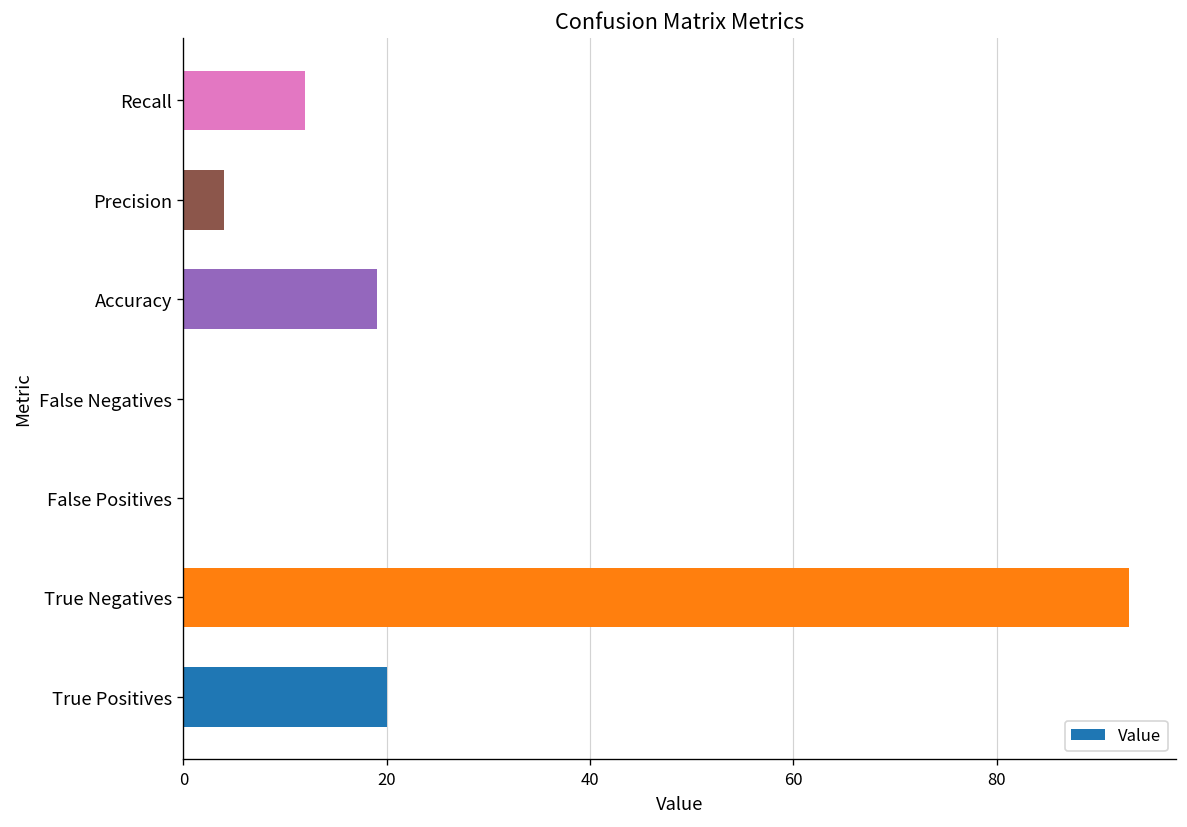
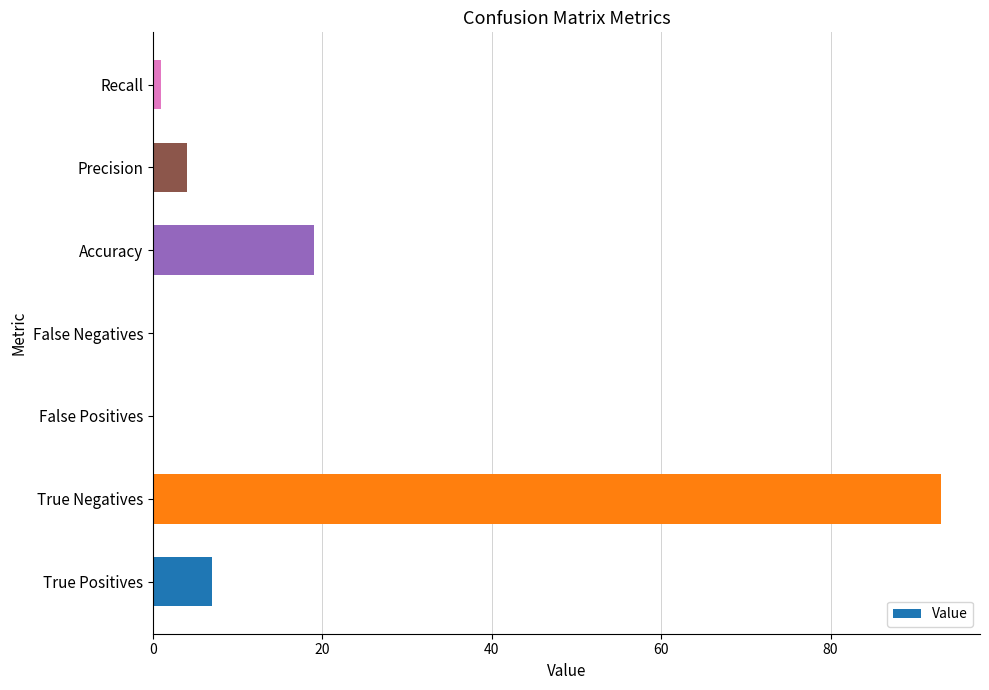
Recall: 12 -> 1
True Positives: 20 -> 7
